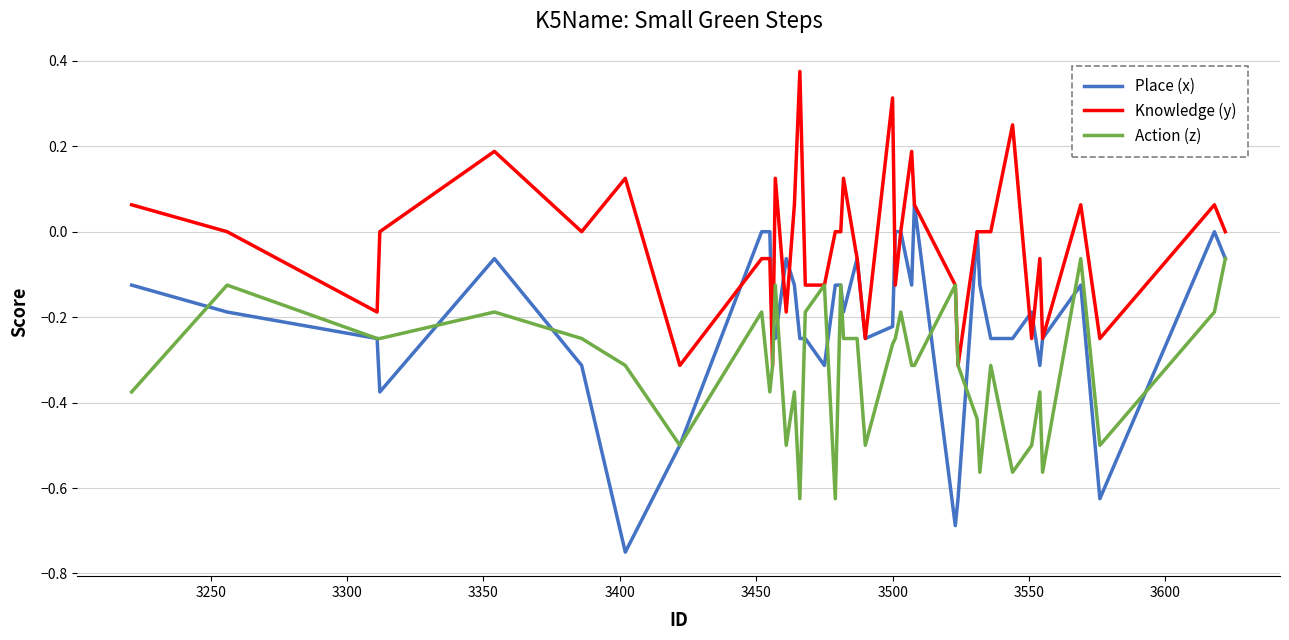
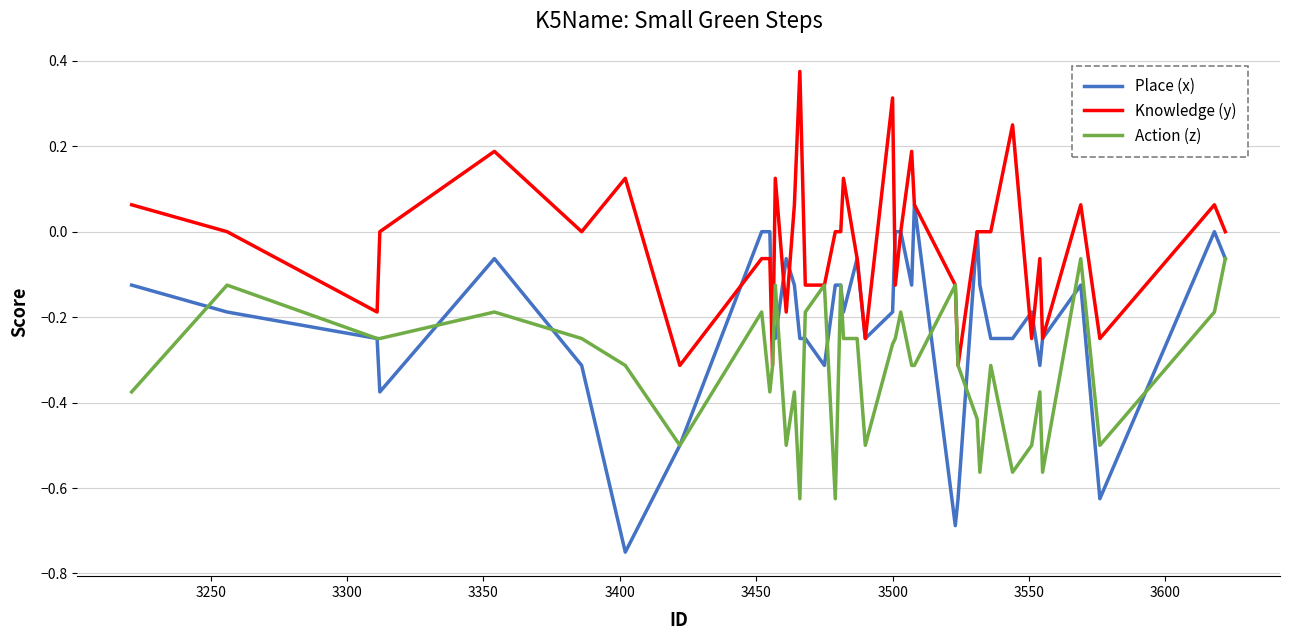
Place (x), 3500: -0.22 -> -0.19
